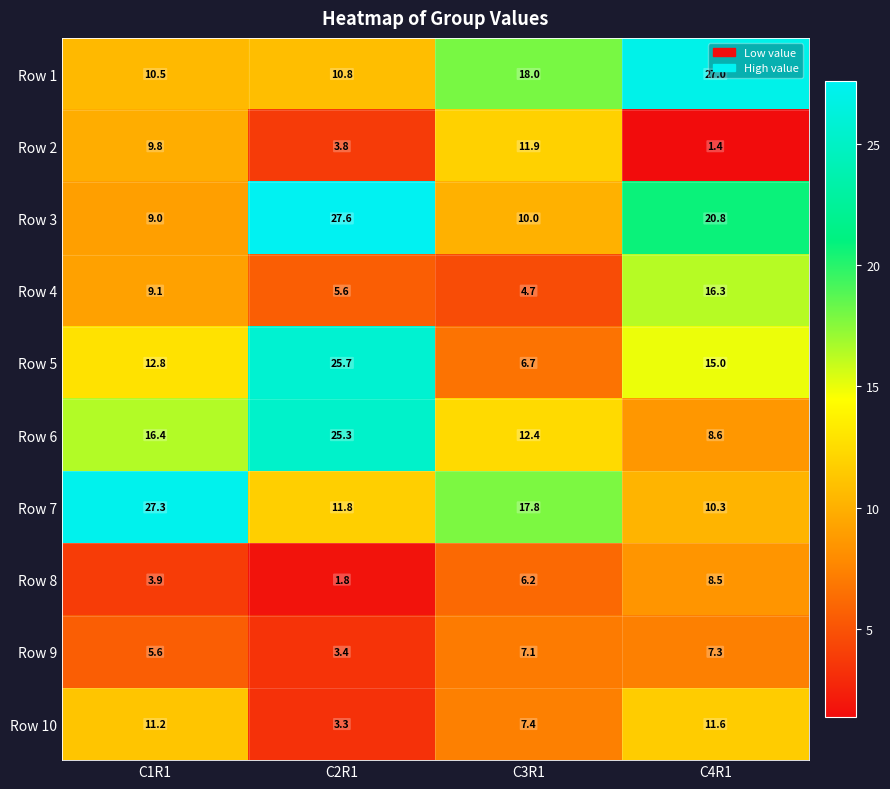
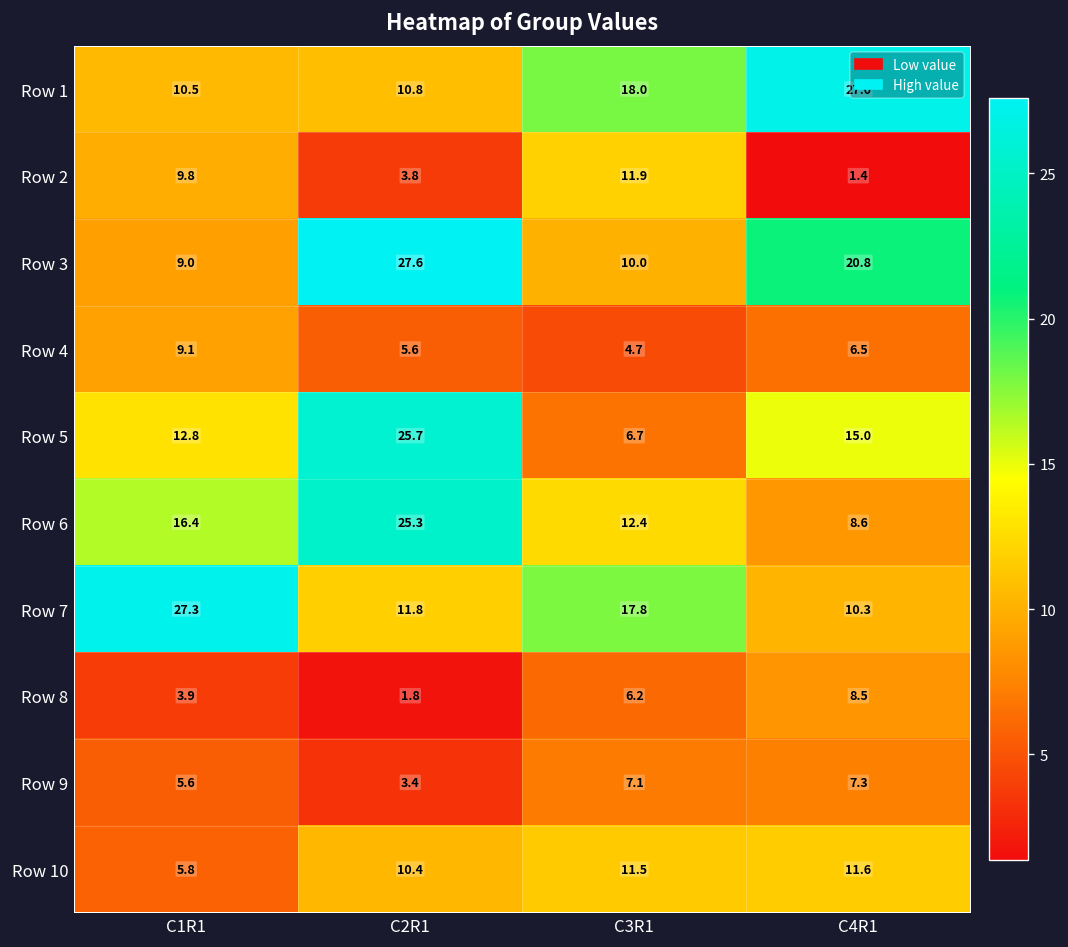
Row 4, C4R1: 16.3 -> 6.5
Row 10, C1R1: 11.2 -> 5.8
Row 10, C2R1: 3.3 -> 10.4
Row 10, C3R1: 7.4 -> 11.5
